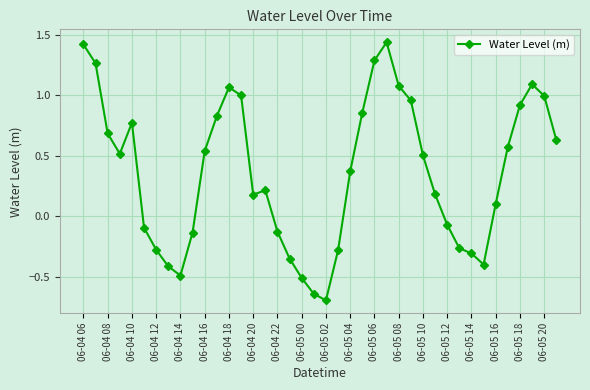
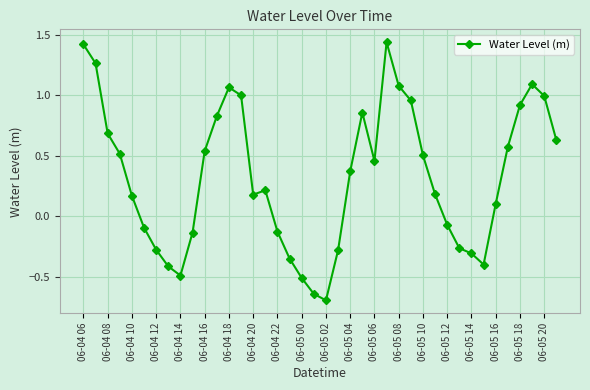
06-04 10: 0.77 -> 0.17
06-05 06: 1.29 -> 0.46
